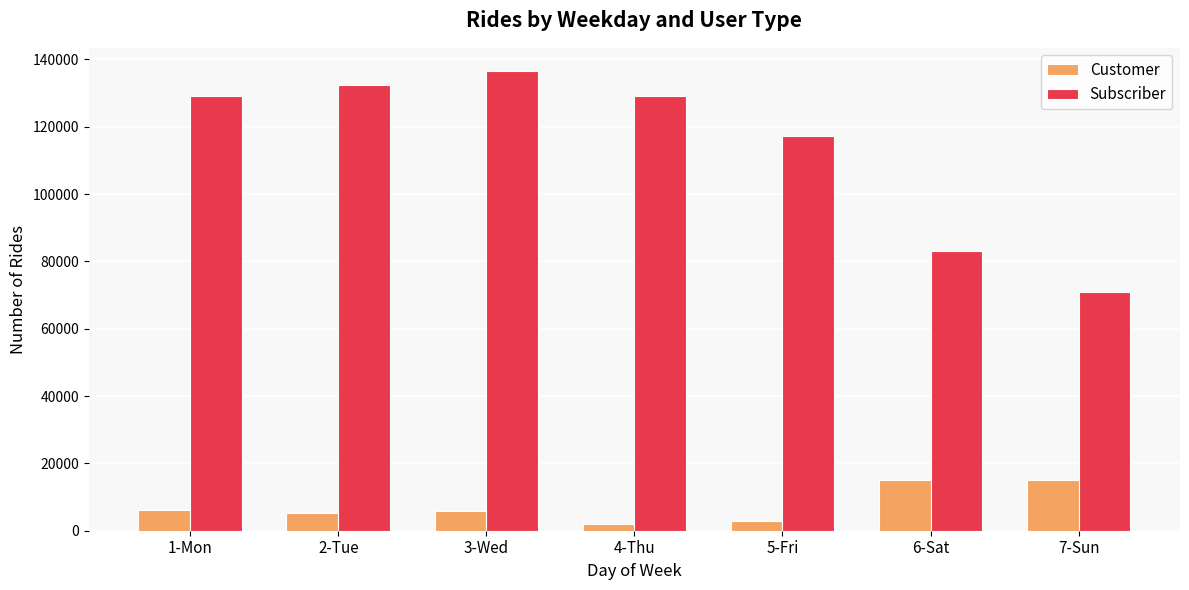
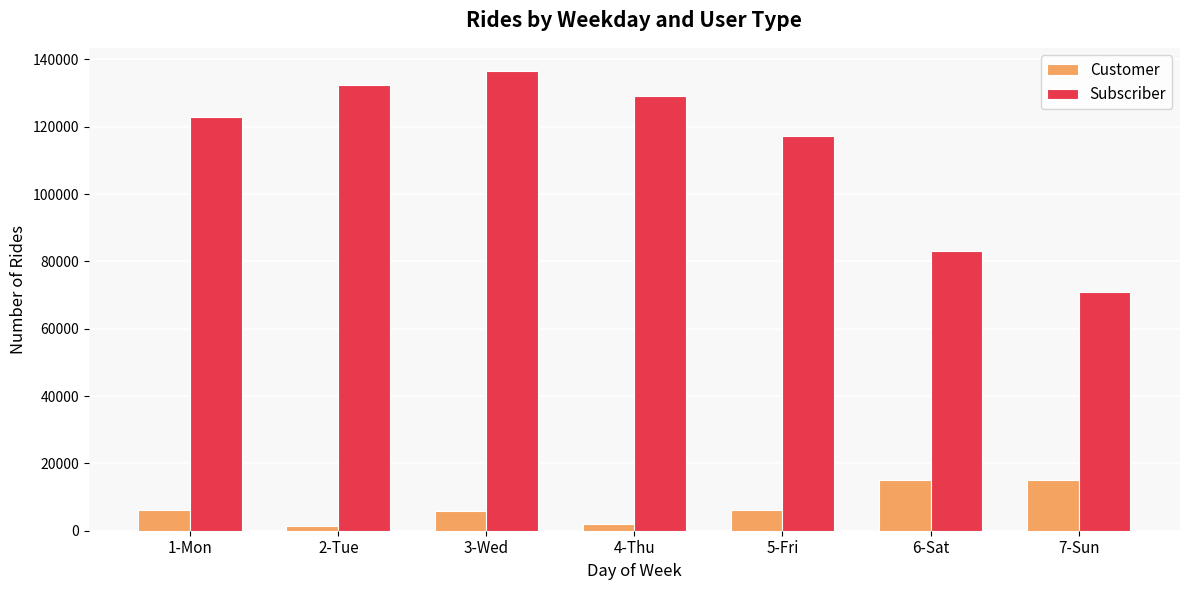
Subscriber, 1-Mon: 129000 -> 123000
Customer, 2-Tue: 5000 -> 1000
Customer, 5-Fri: 3000 -> 6000
